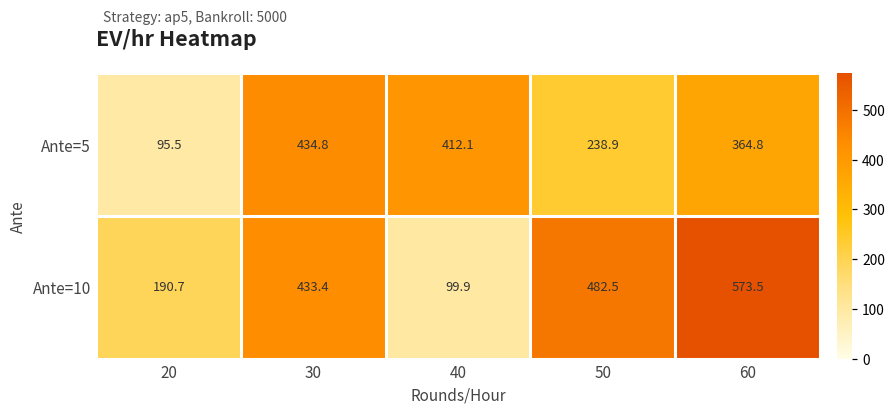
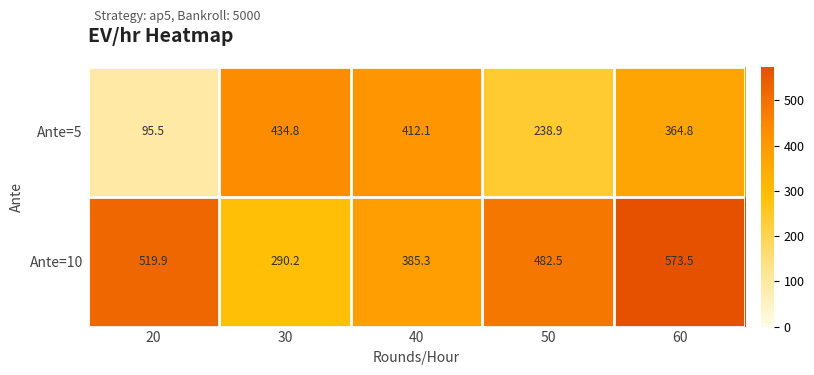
Ante=10, 20: 190.7 -> 519.9
Ante=10, 30: 433.4 -> 290.2
Ante=10, 40: 99.9 -> 385.3
